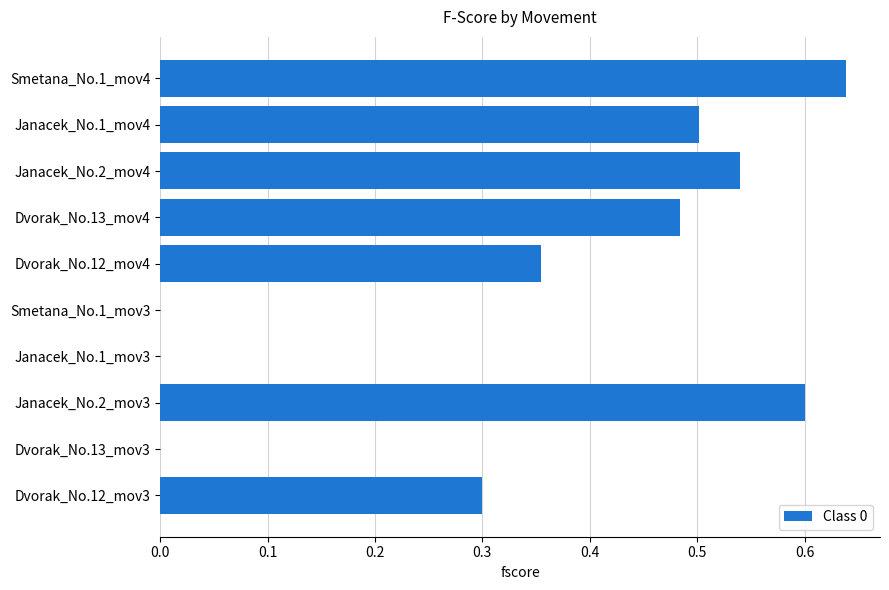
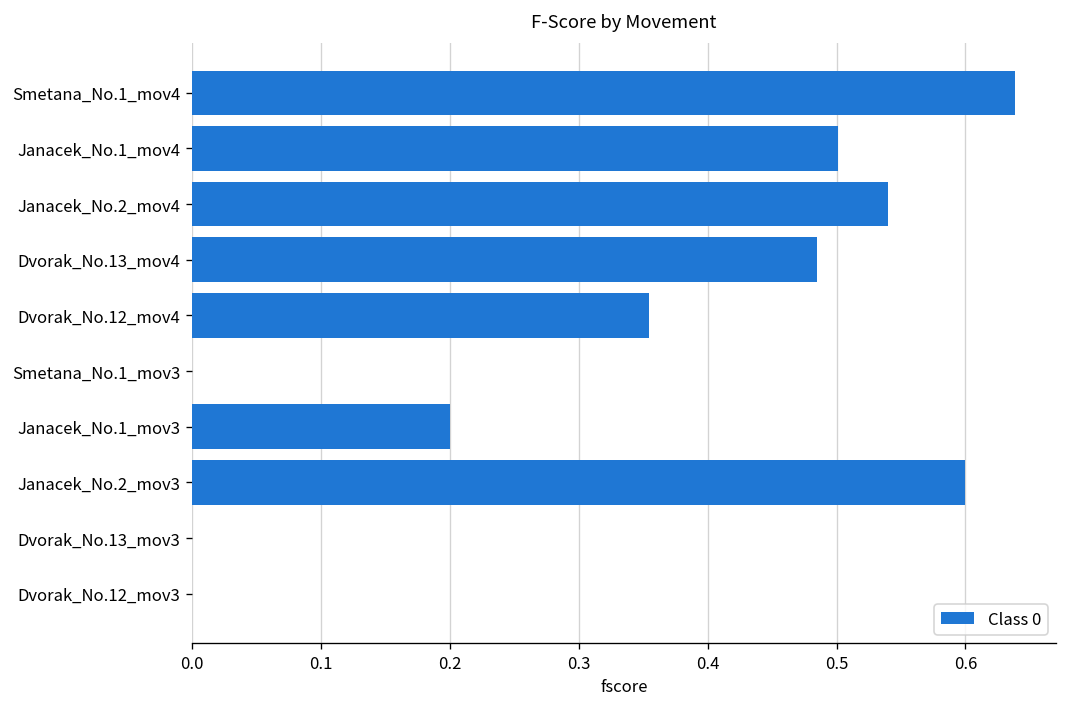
Janacek_No.1_mov3: 0.0 -> 0.2
Dvorak_No.12_mov3: 0.3 -> 0.0
